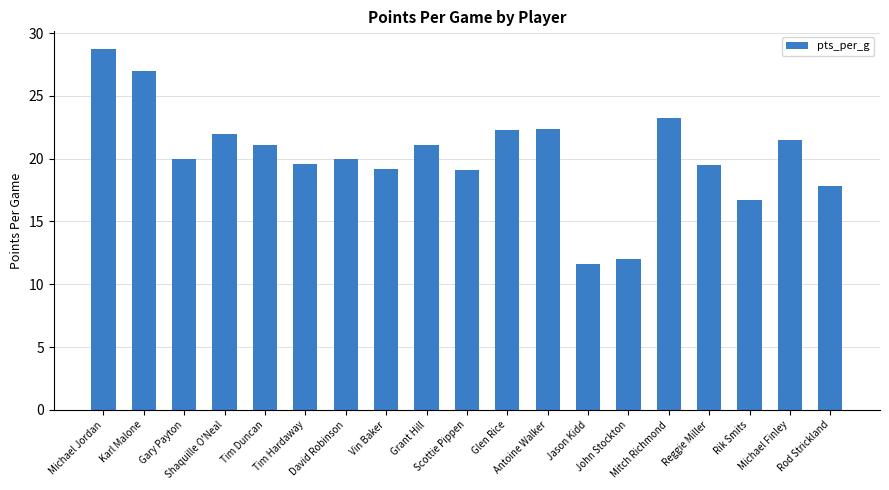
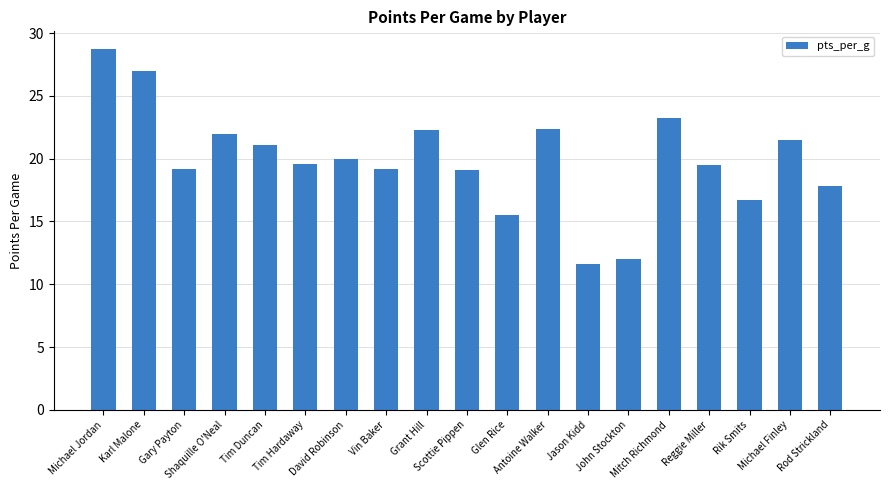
Gary Payton: 20.0 -> 19.2
Grant Hill: 21.1 -> 22.3
Glen Rice: 22.3 -> 15.5
